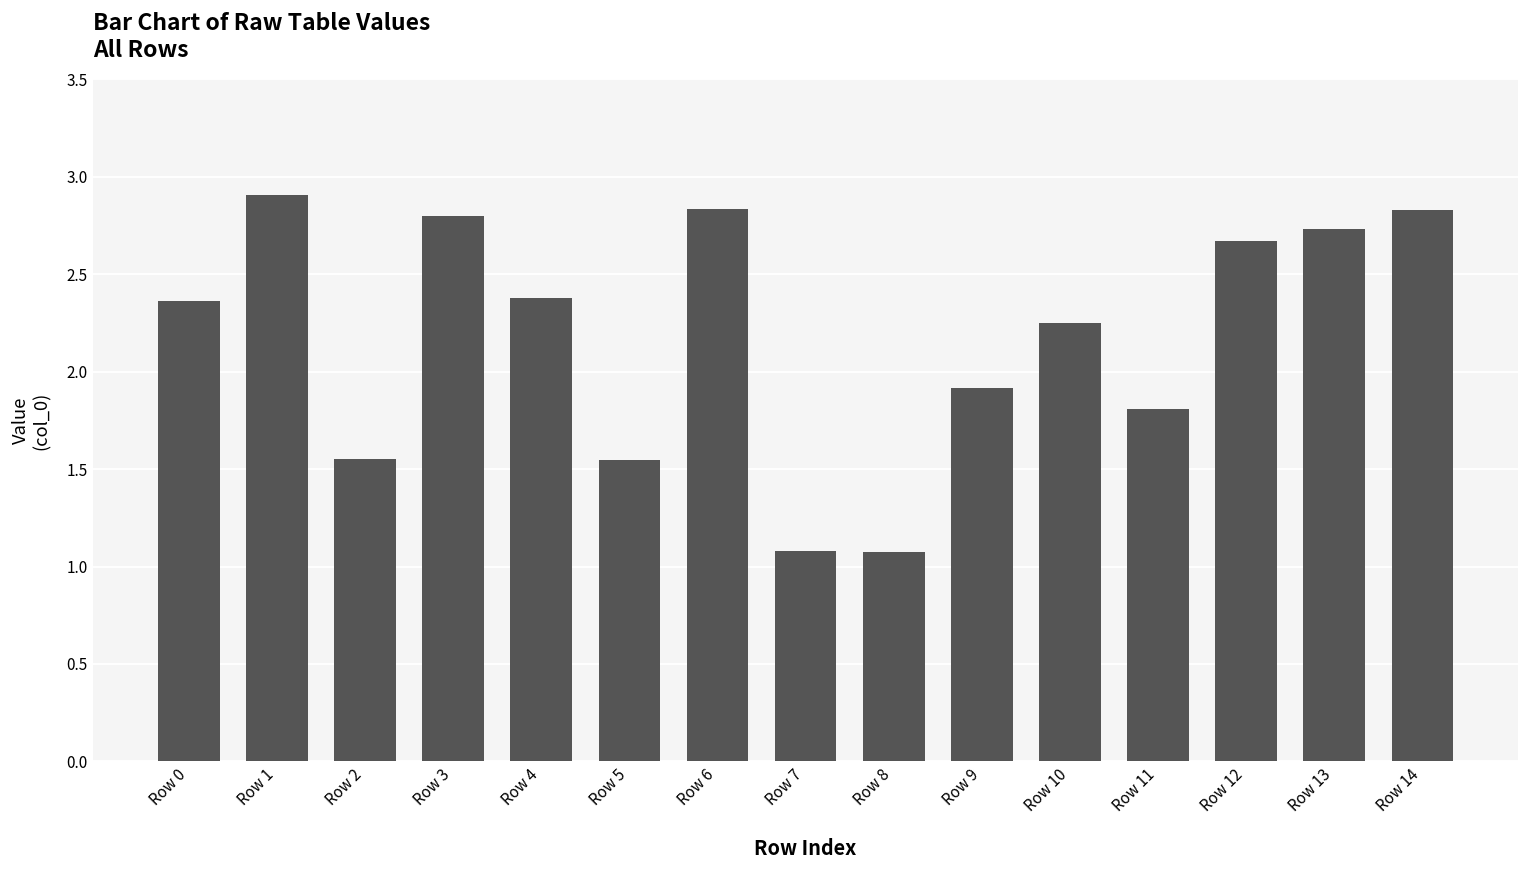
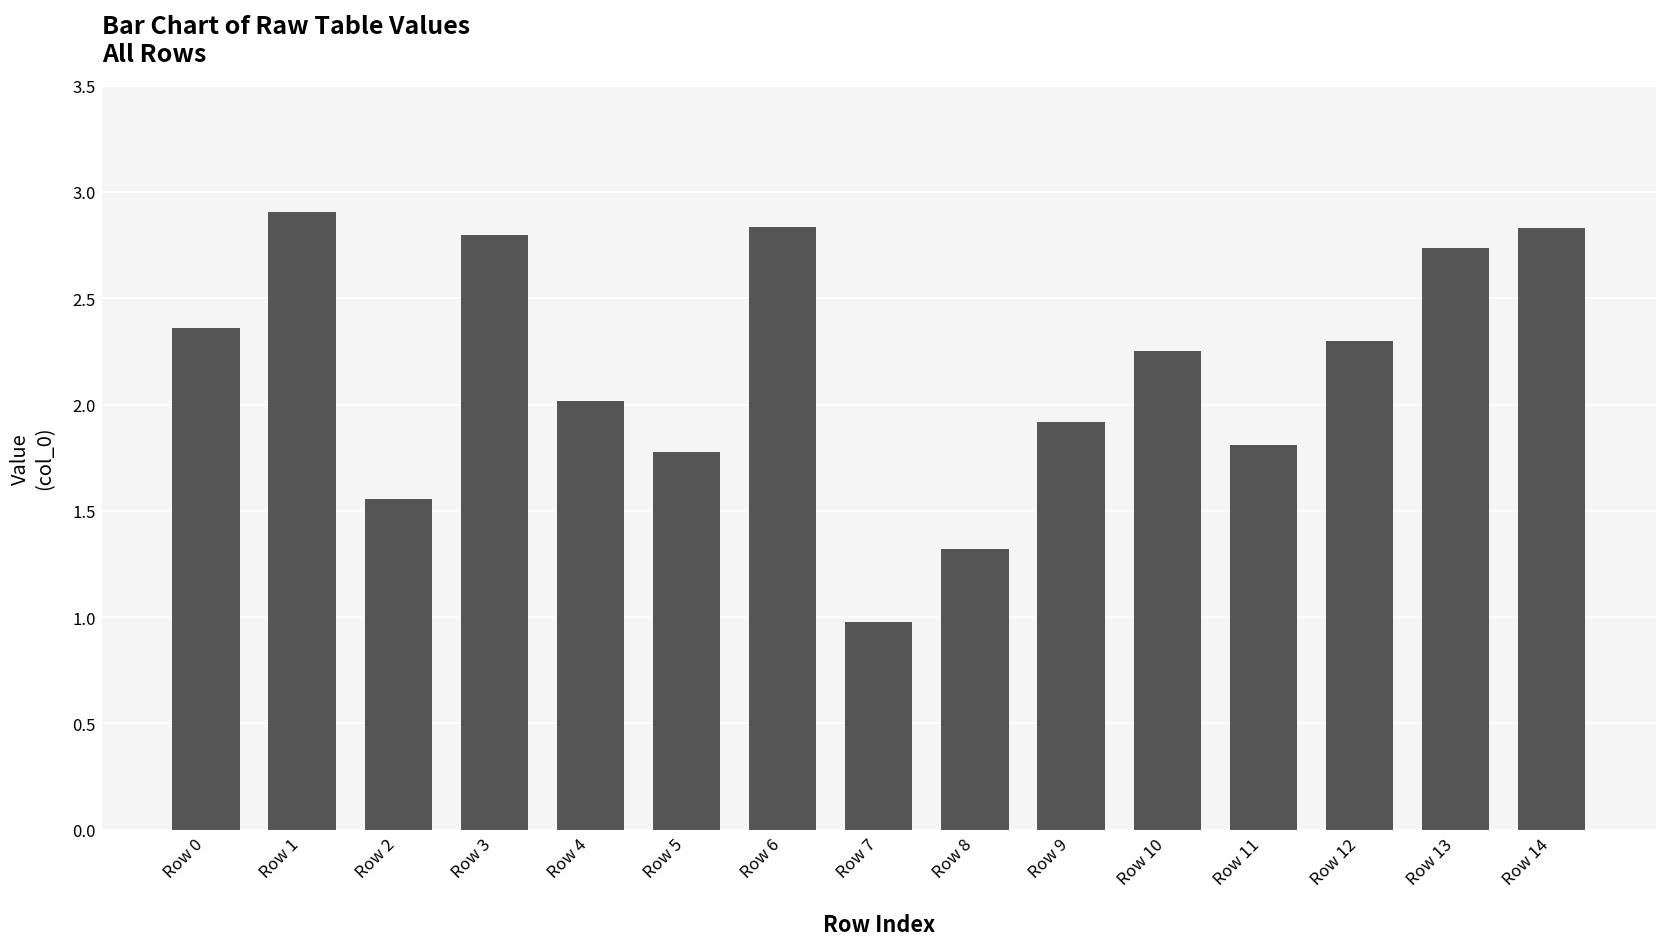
Row 4: 2.38 -> 2.02
Row 5: 1.55 -> 1.78
Row 7: 1.08 -> 0.98
Row 8: 1.08 -> 1.32
Row 12: 2.67 -> 2.30
